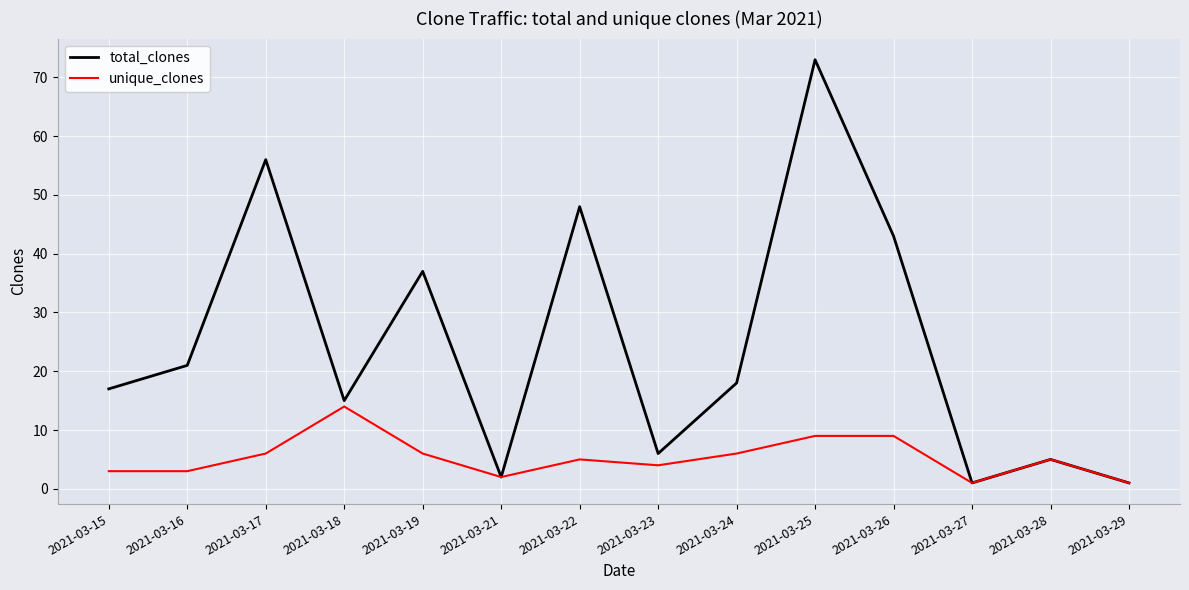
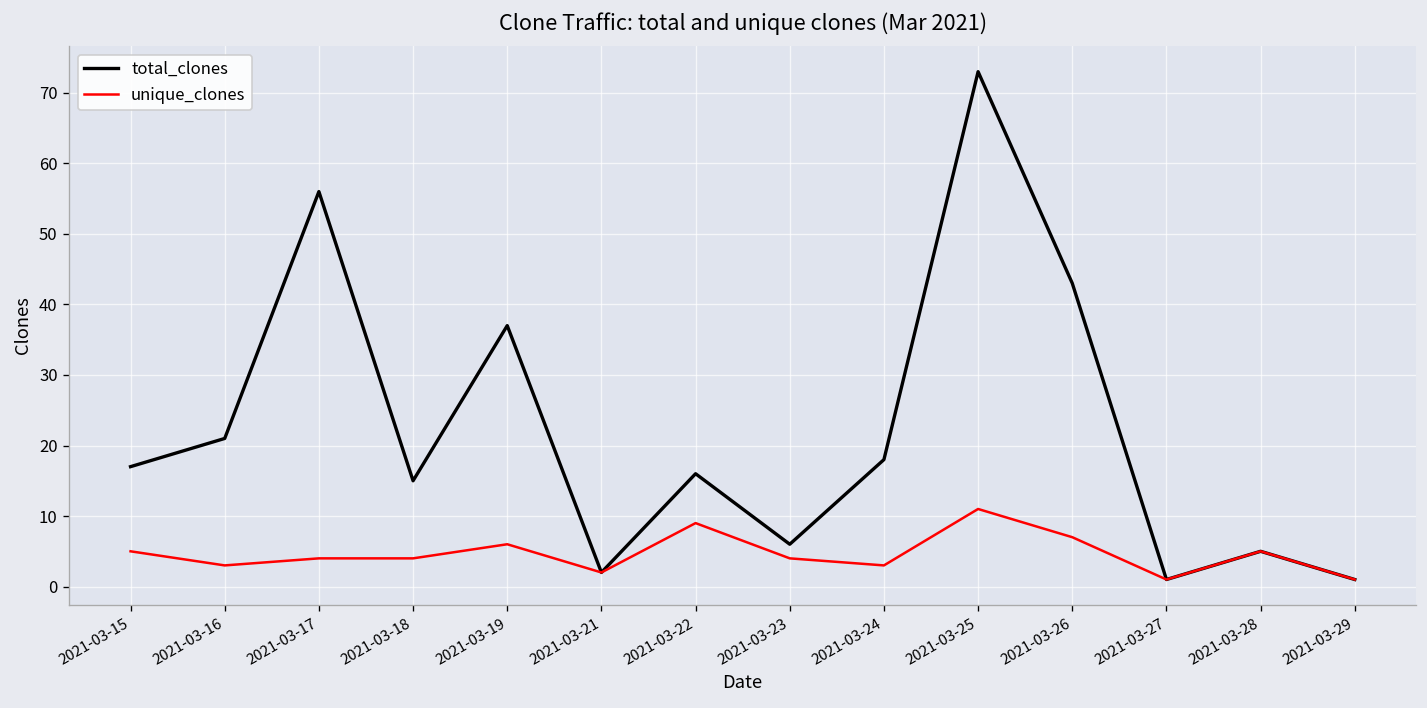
unique_clones, 2021-03-15: 3 -> 5
unique_clones, 2021-03-17: 6 -> 4
unique_clones, 2021-03-18: 14 -> 4
total_clones, 2021-03-22: 48 -> 16
unique_clones, 2021-03-22: 5 -> 9
unique_clones, 2021-03-24: 6 -> 3
unique_clones, 2021-03-25: 9 -> 11
unique_clones, 2021-03-26: 9 -> 7
